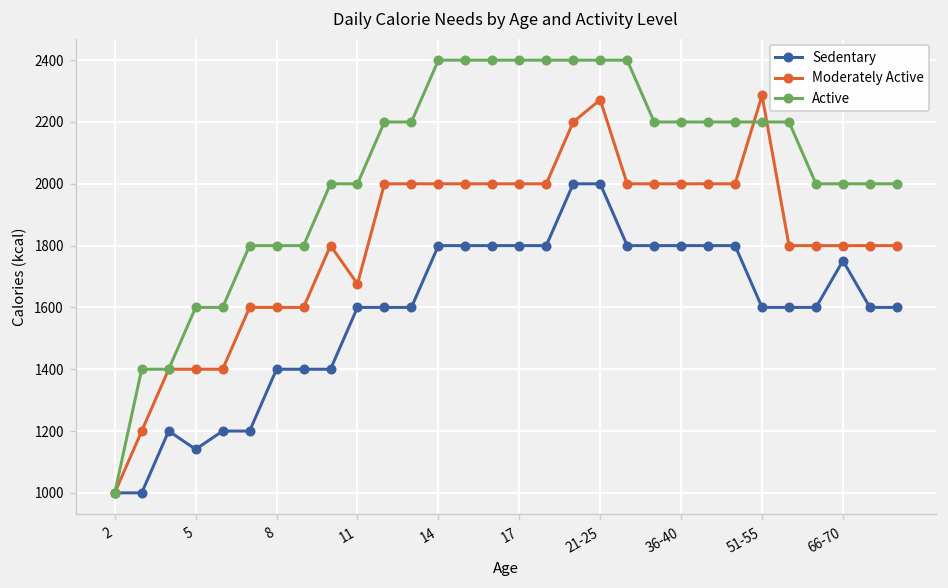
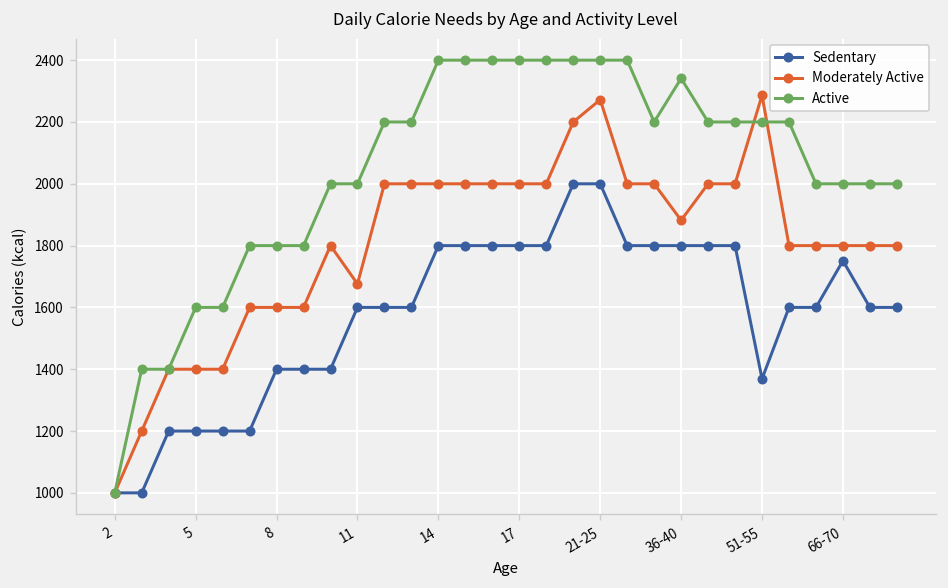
Sedentary, 5: 1140 -> 1200
Moderately Active, 36-40: 2000 -> 1880
Active, 36-40: 2200 -> 2340
Sedentary, 51-55: 1600 -> 1370
